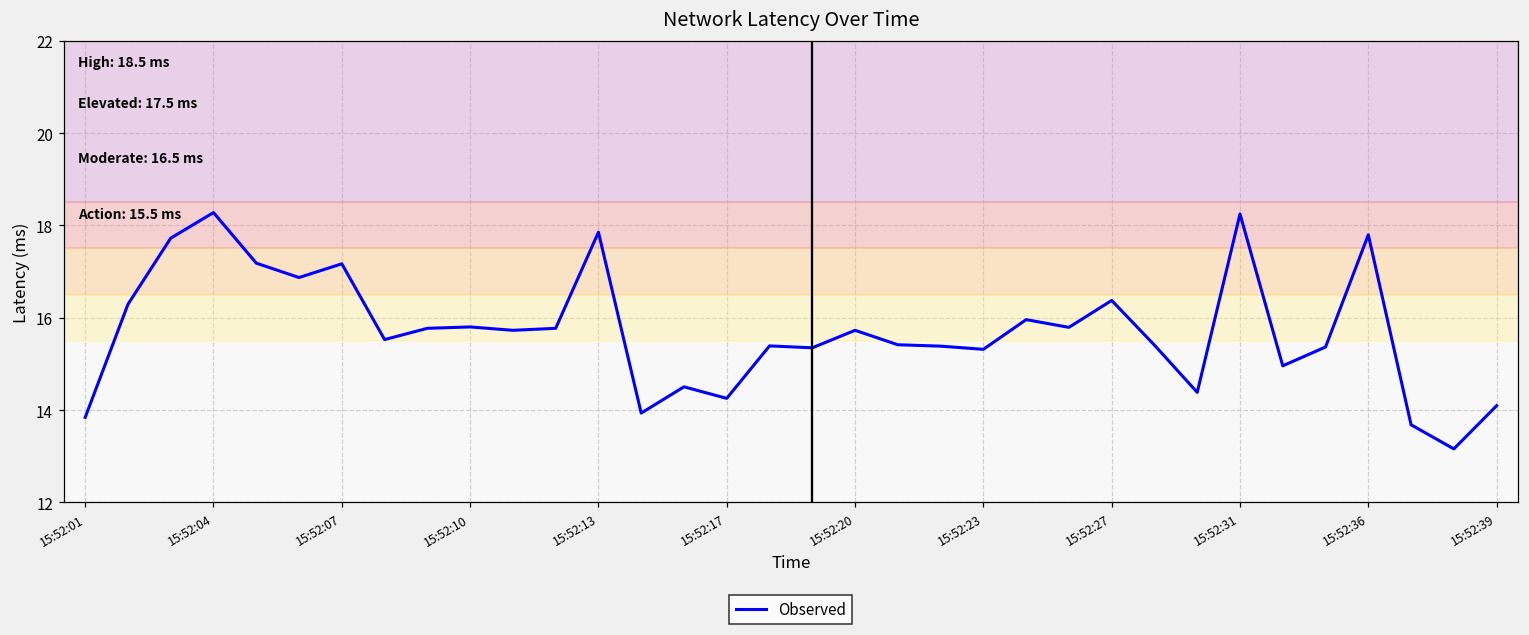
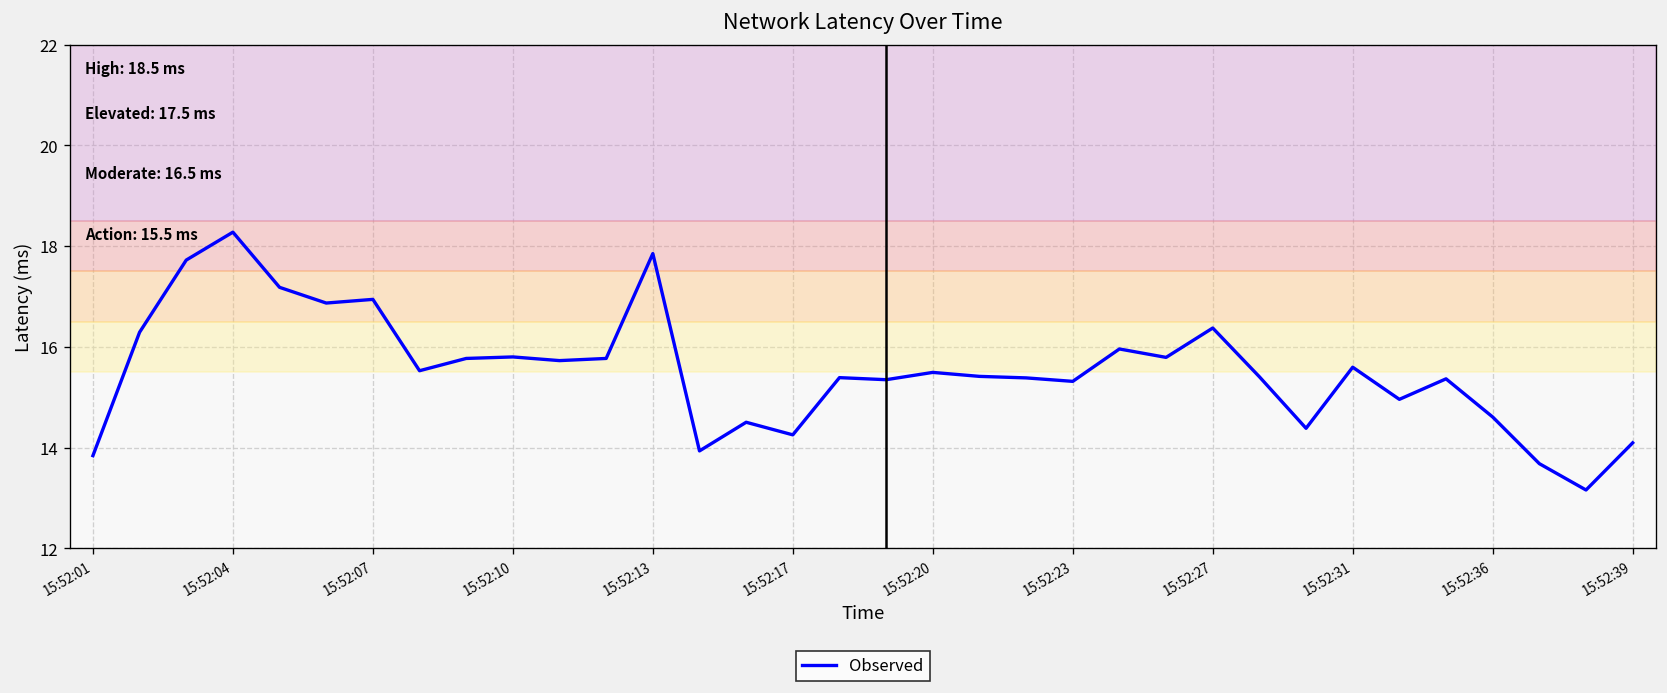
15:52:07: 17.2 -> 16.9
15:52:20: 15.7 -> 15.5
15:52:31: 18.2 -> 15.6
15:52:36: 17.8 -> 14.6
